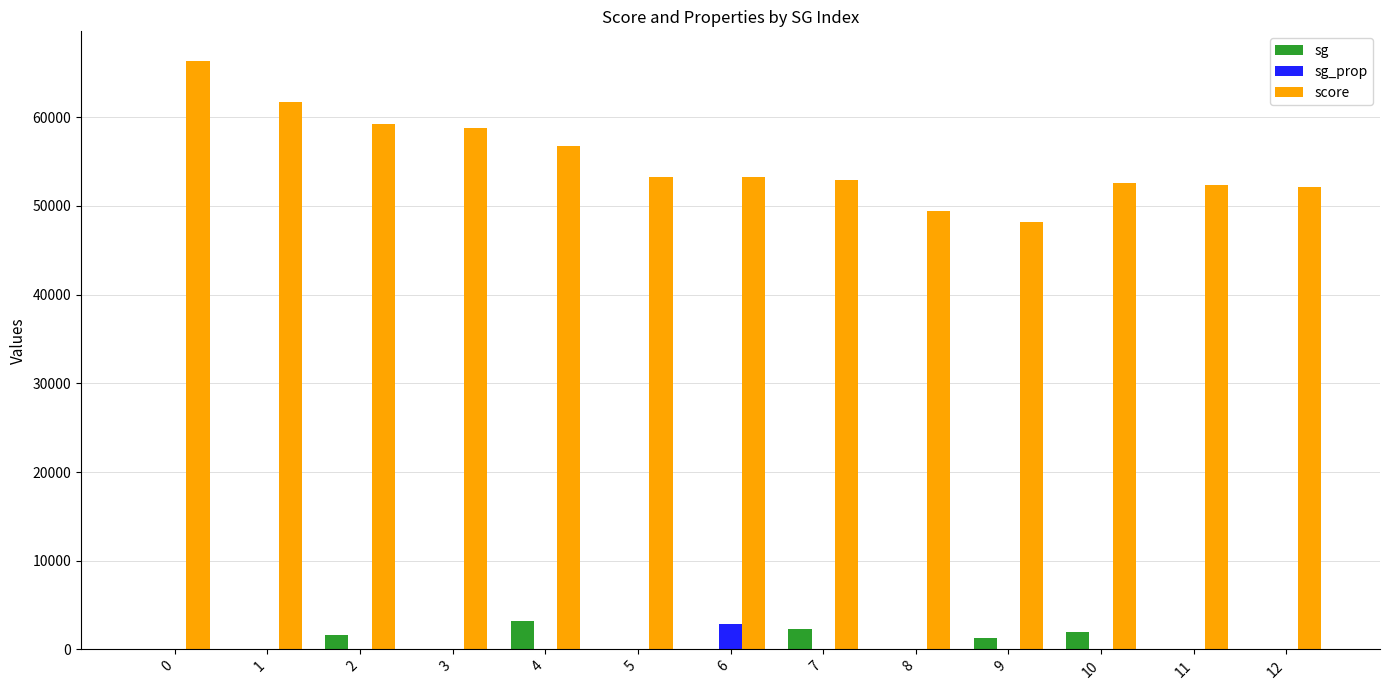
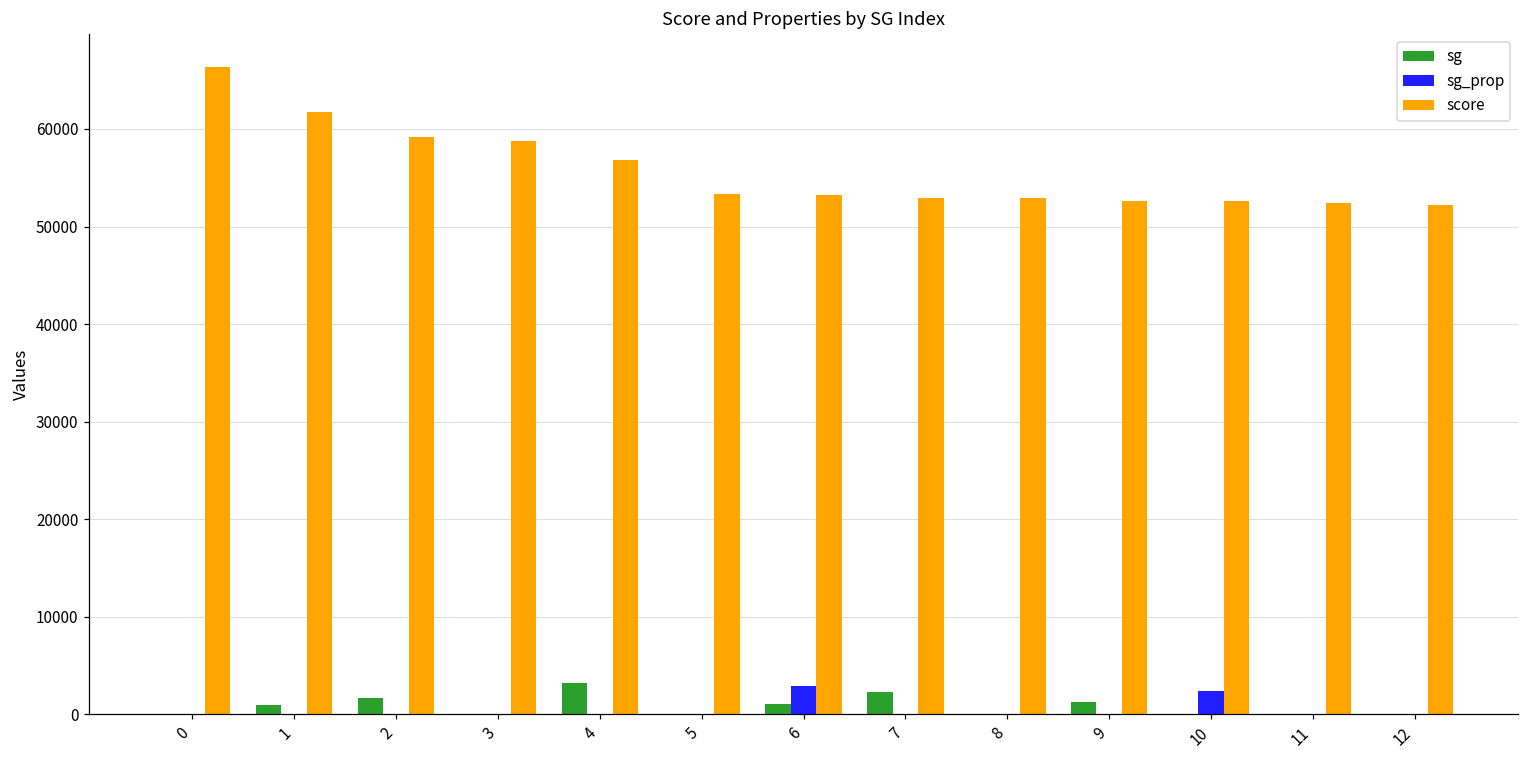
sg, 1: 0 -> 1000
sg, 6: 0 -> 1000
score, 8: 49000 -> 53000
score, 9: 48000 -> 53000
sg, 10: 2000 -> 0
sg_prop, 10: 0 -> 2000
